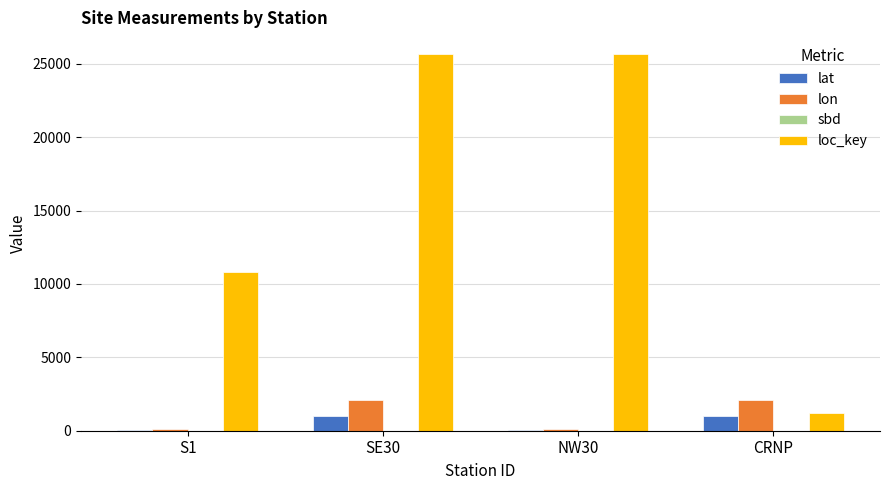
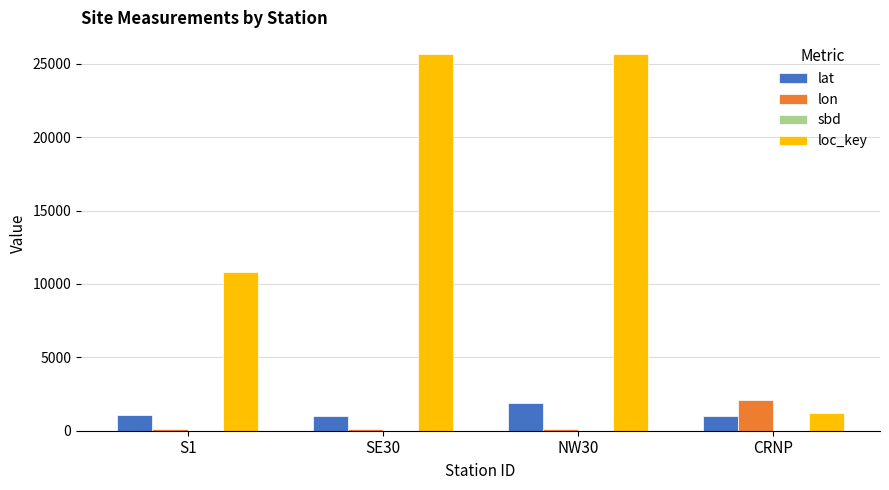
lat, S1: 0 -> 1000
lon, SE30: 2100 -> 100
lat, NW30: 0 -> 1900
